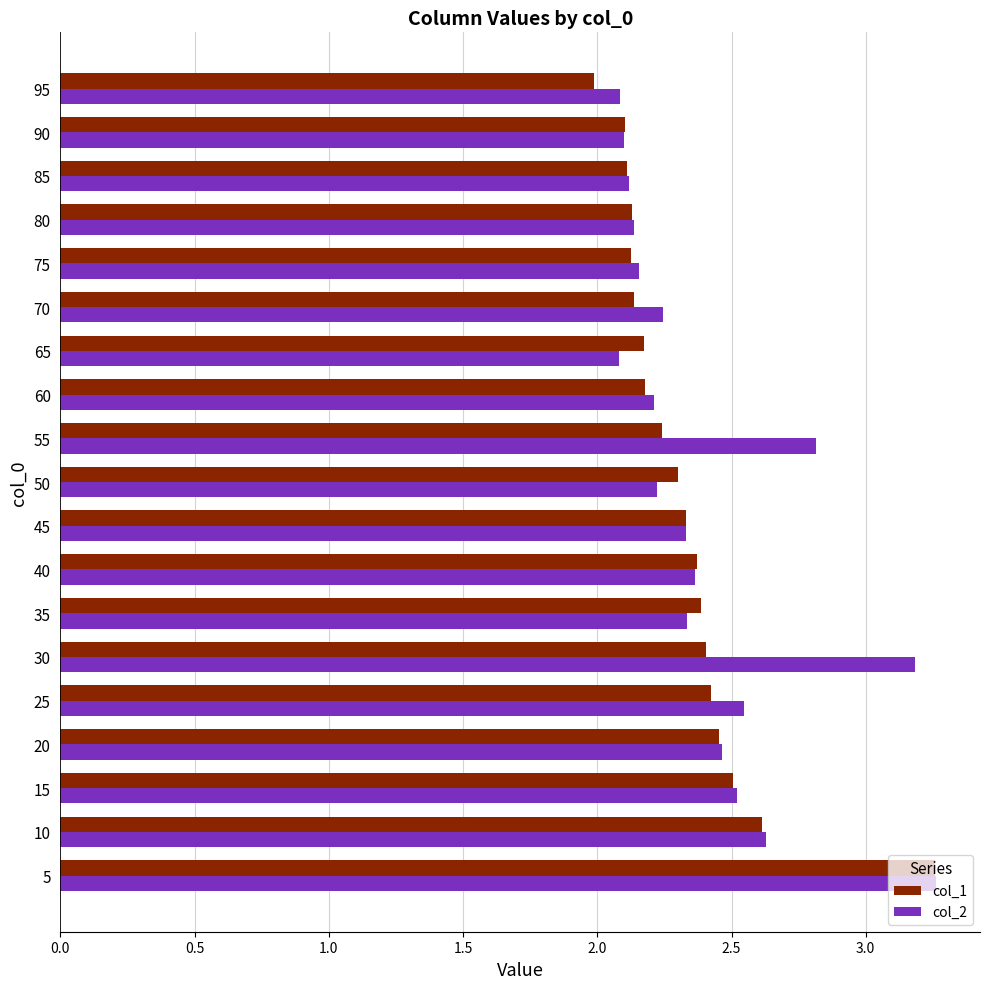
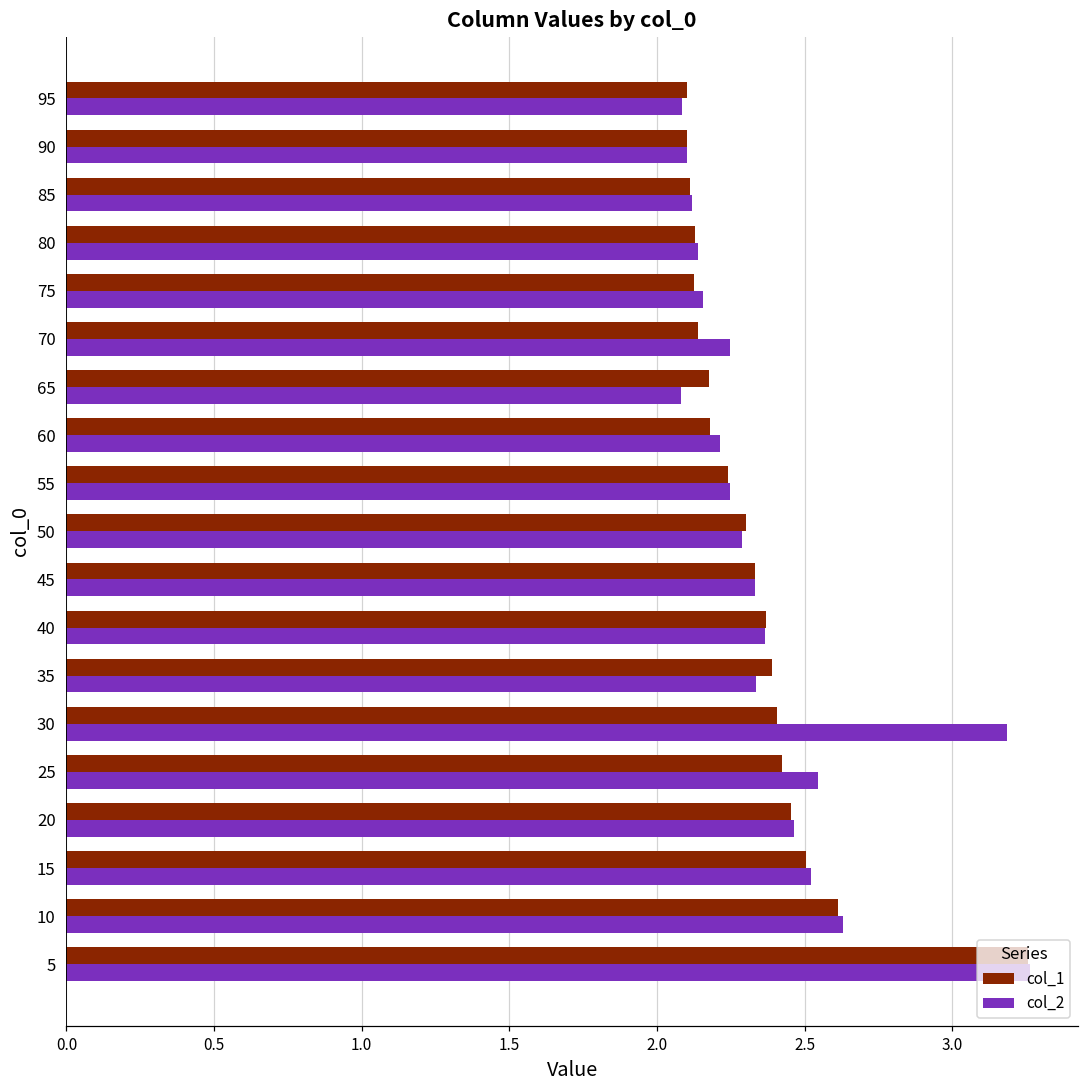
col_1, 95: 1.99 -> 2.10
col_2, 55: 2.81 -> 2.25
col_2, 50: 2.22 -> 2.29
